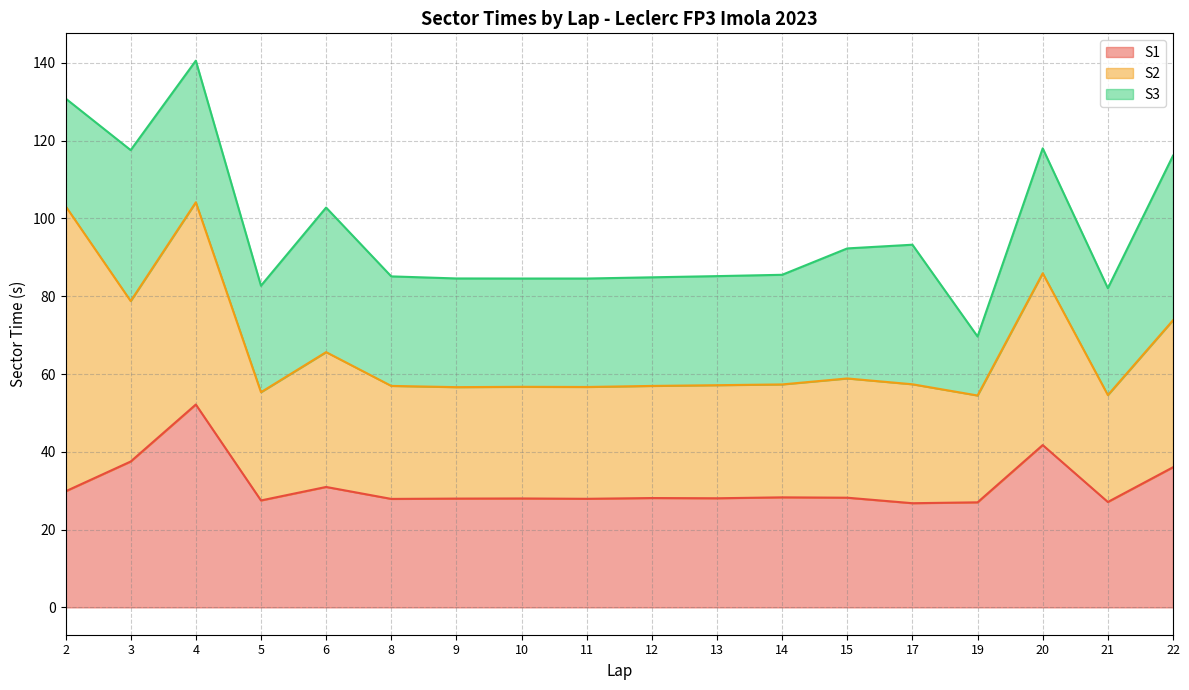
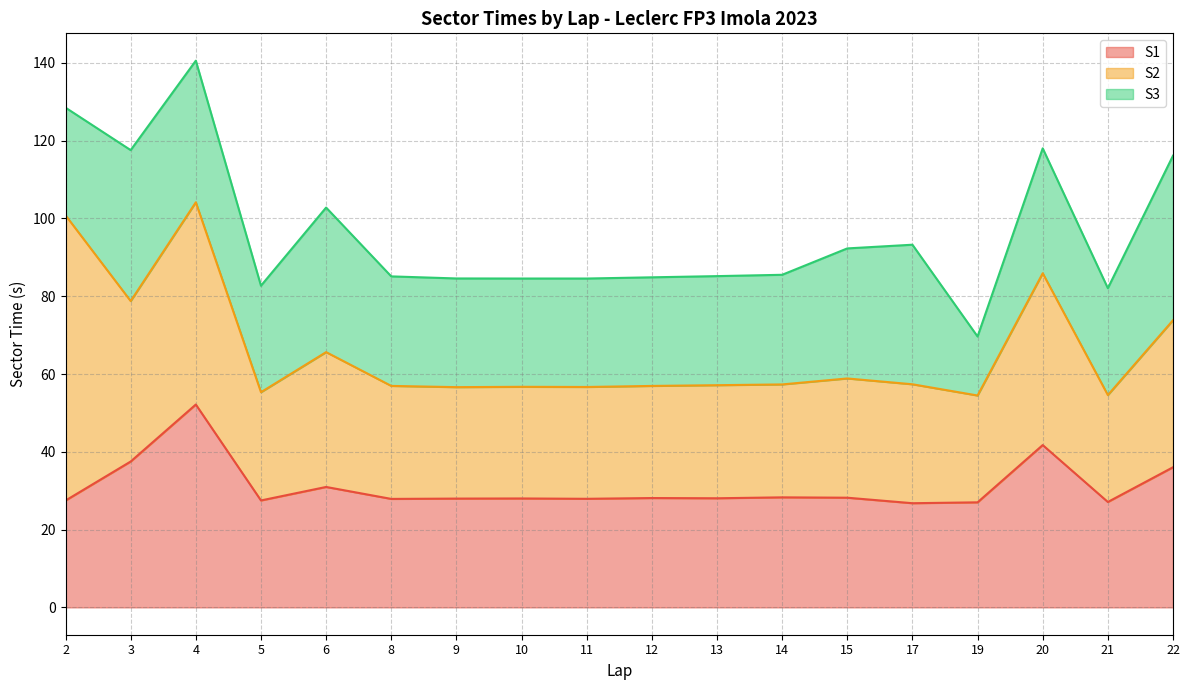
S1, 2: 30 -> 27
